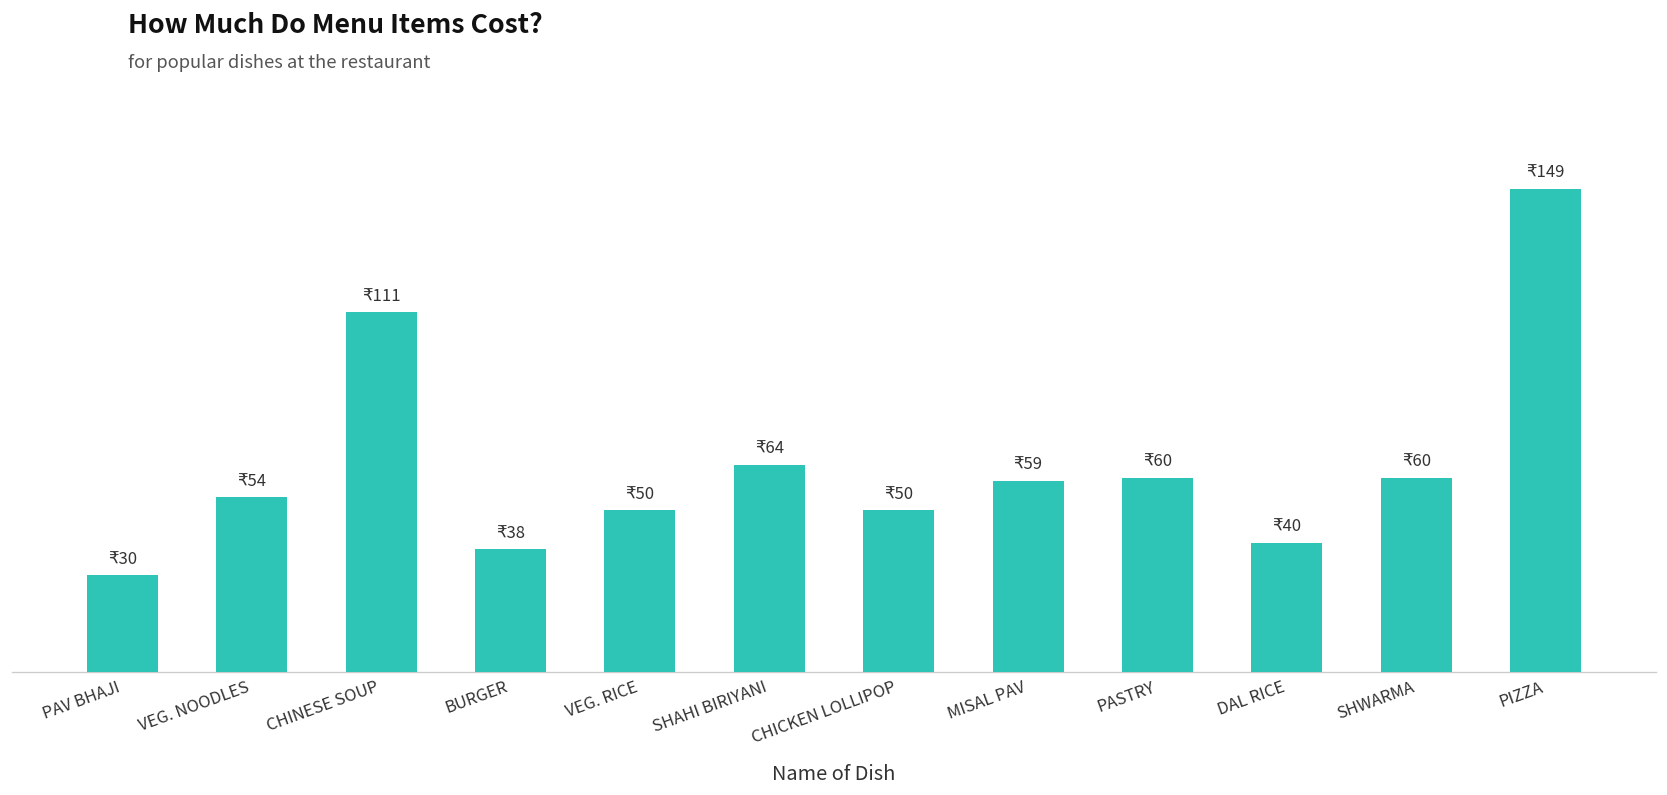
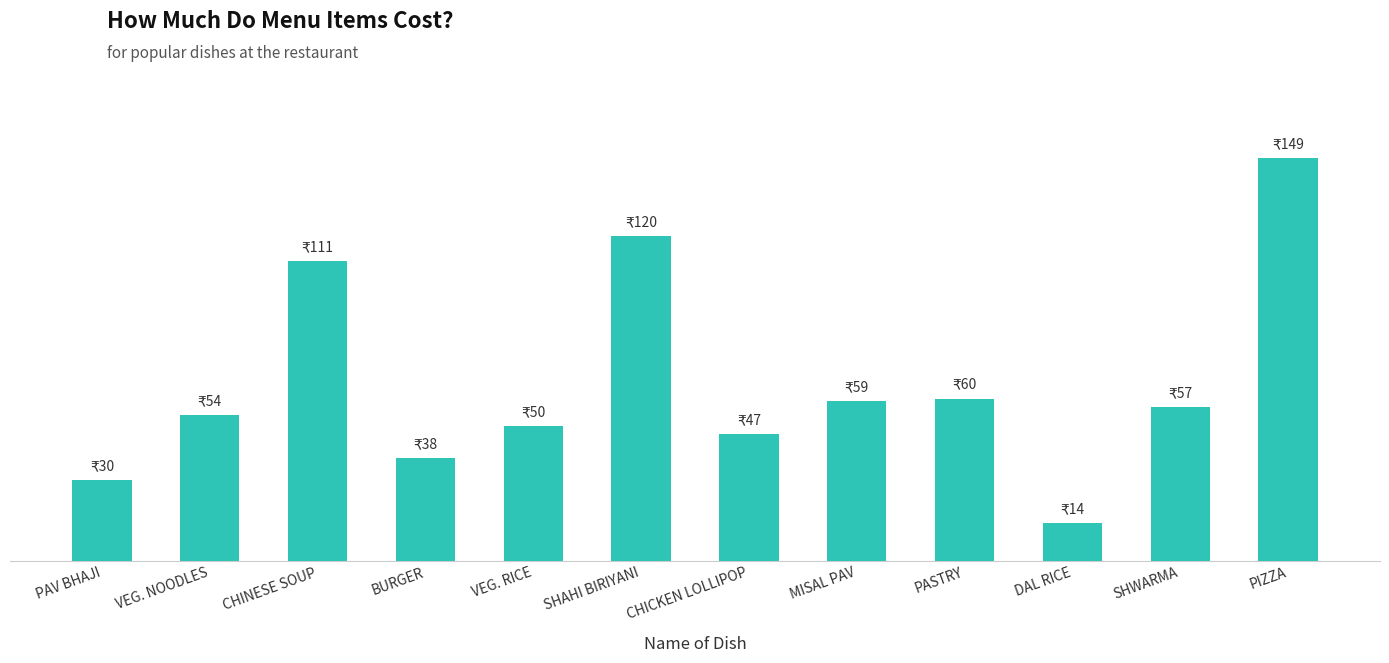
SHAHI BIRIYANI: 64 -> 120
CHICKEN LOLLIPOP: 50 -> 47
DAL RICE: 40 -> 14
SHWARMA: 60 -> 57
